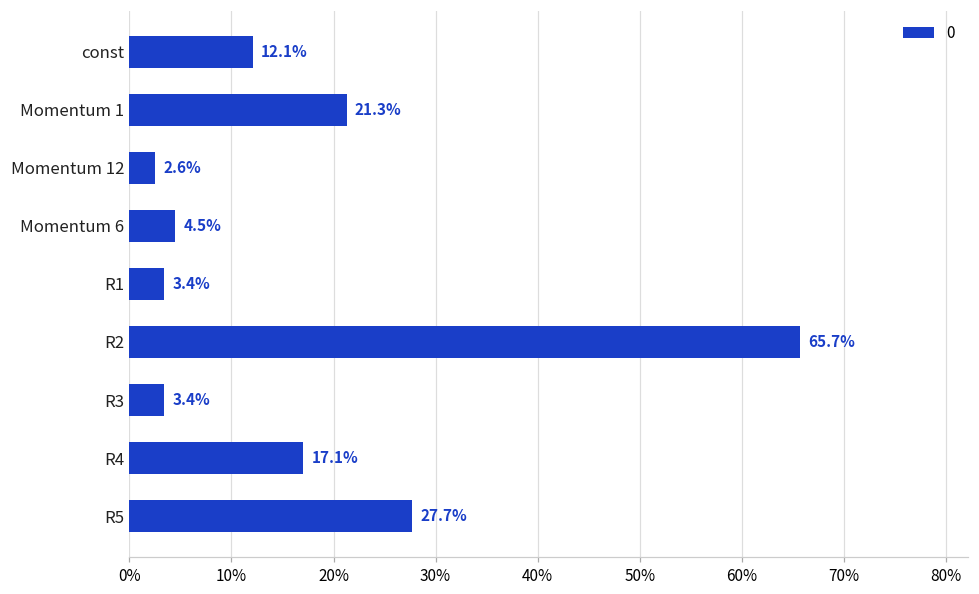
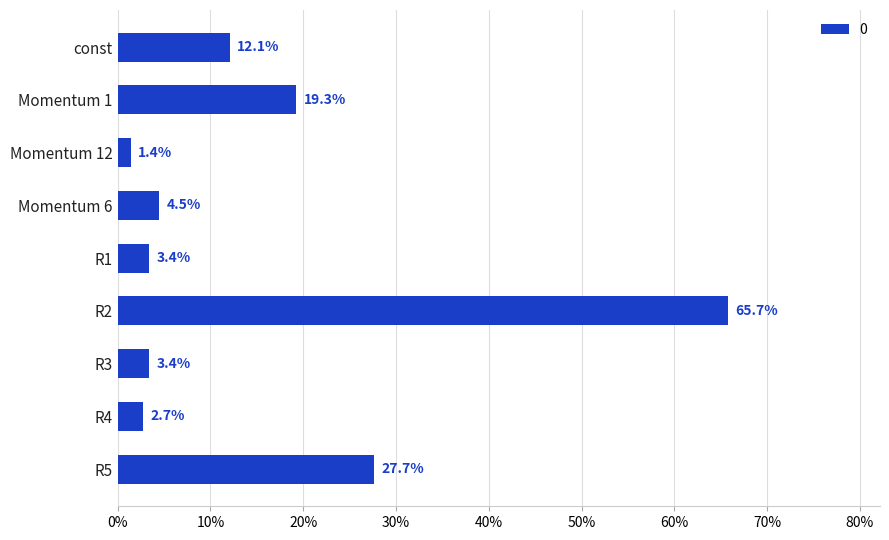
Momentum 1: 21.3% -> 19.3%
Momentum 12: 2.6% -> 1.4%
R4: 17.1% -> 2.7%
